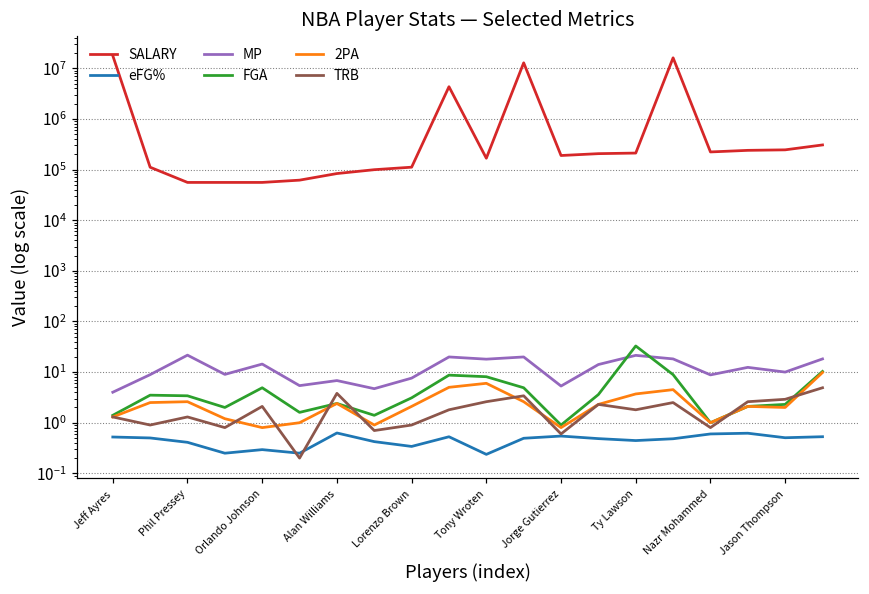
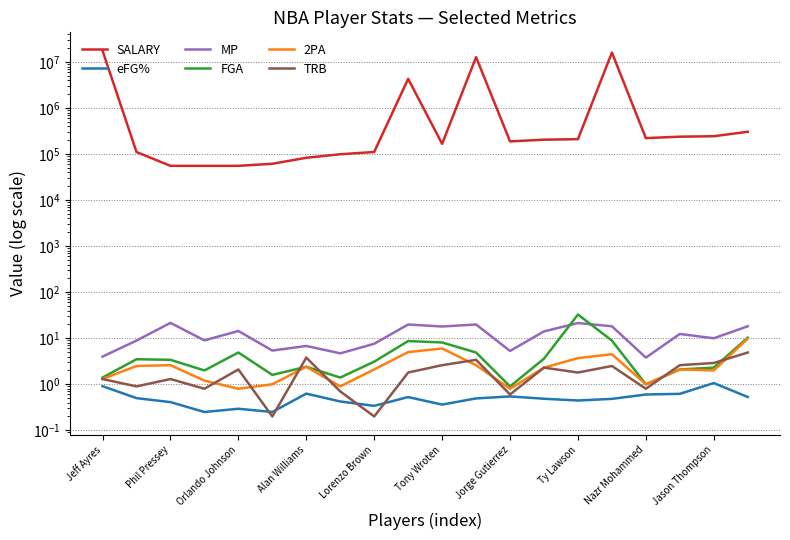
eFG%, Jeff Ayres: 0.5 -> 0.9
TRB, Lorenzo Brown: 0.9 -> 0.2
eFG%, Tony Wroten: 0.2 -> 0.4
MP, Nazr Mohammed: 9 -> 4
eFG%, Jason Thompson: 0.5 -> 1.1
